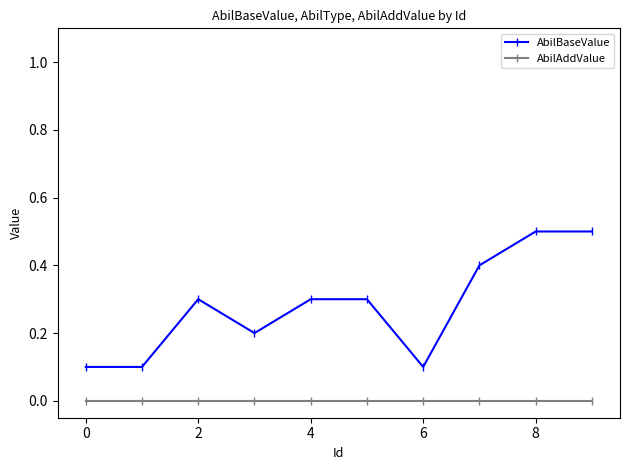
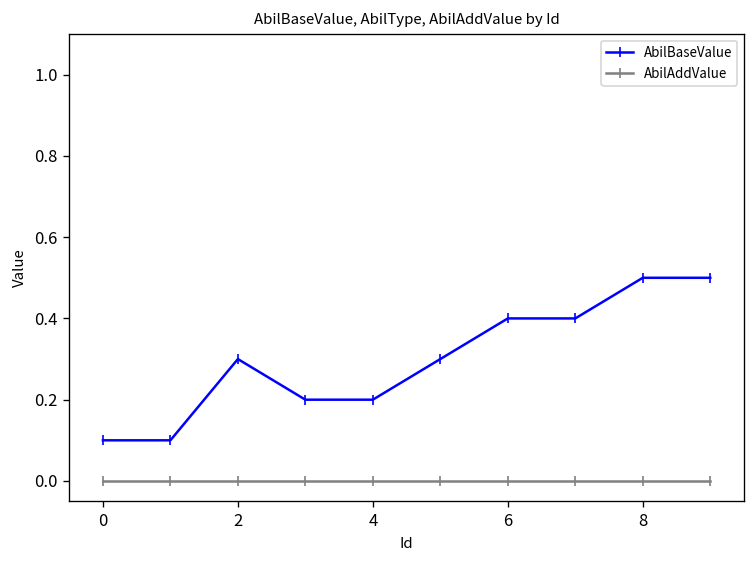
AbilBaseValue, 4: 0.3 -> 0.2
AbilBaseValue, 6: 0.1 -> 0.4
